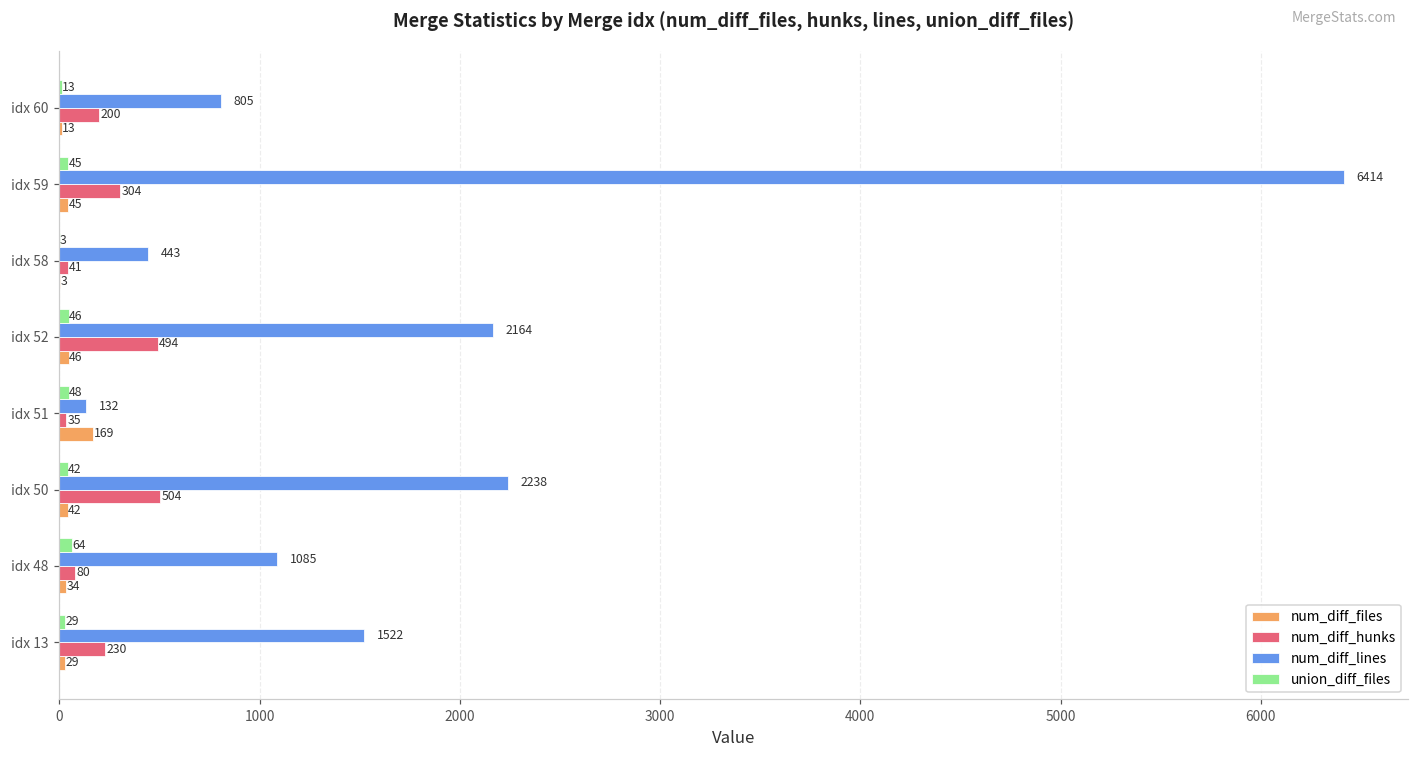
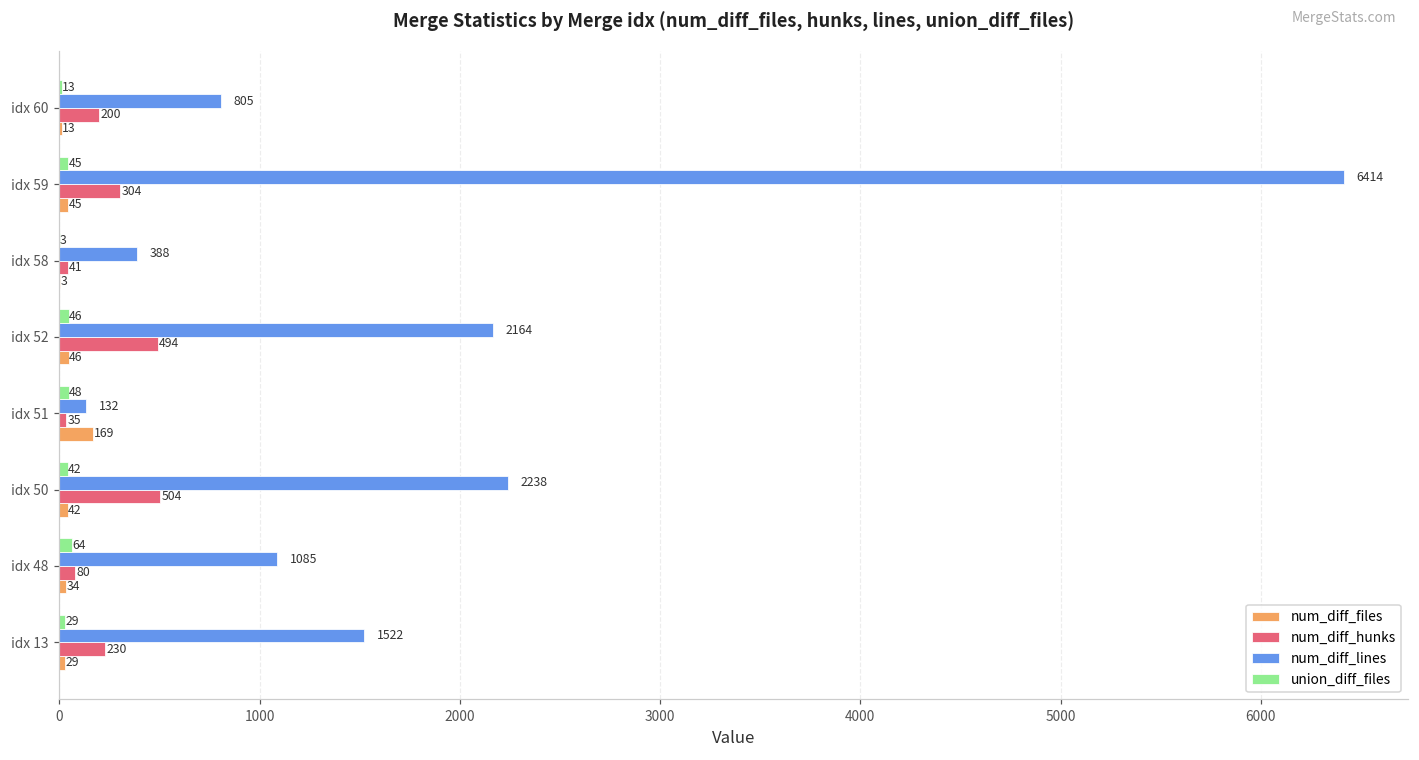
num_diff_lines, idx 58: 443 -> 388
